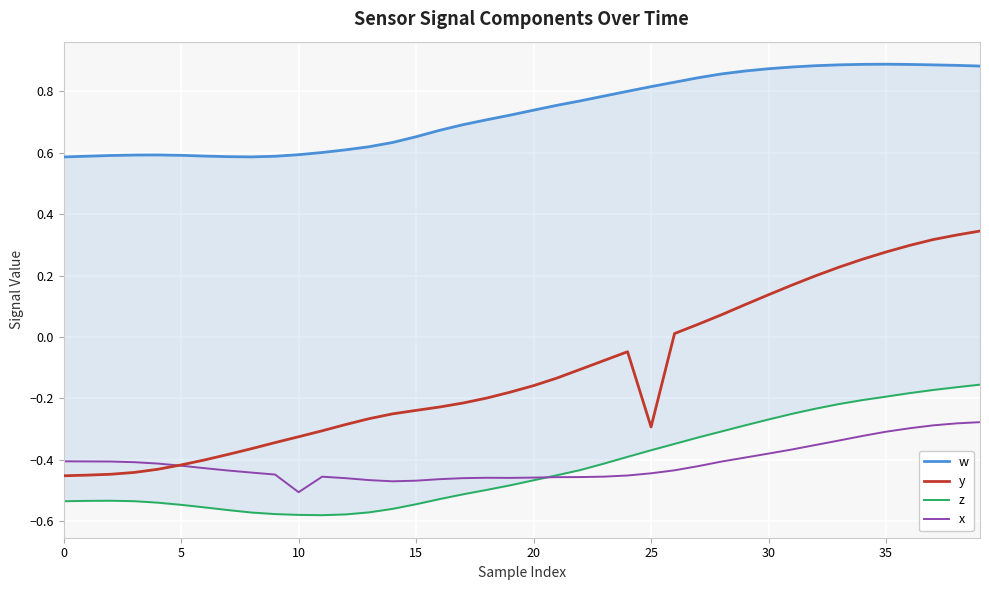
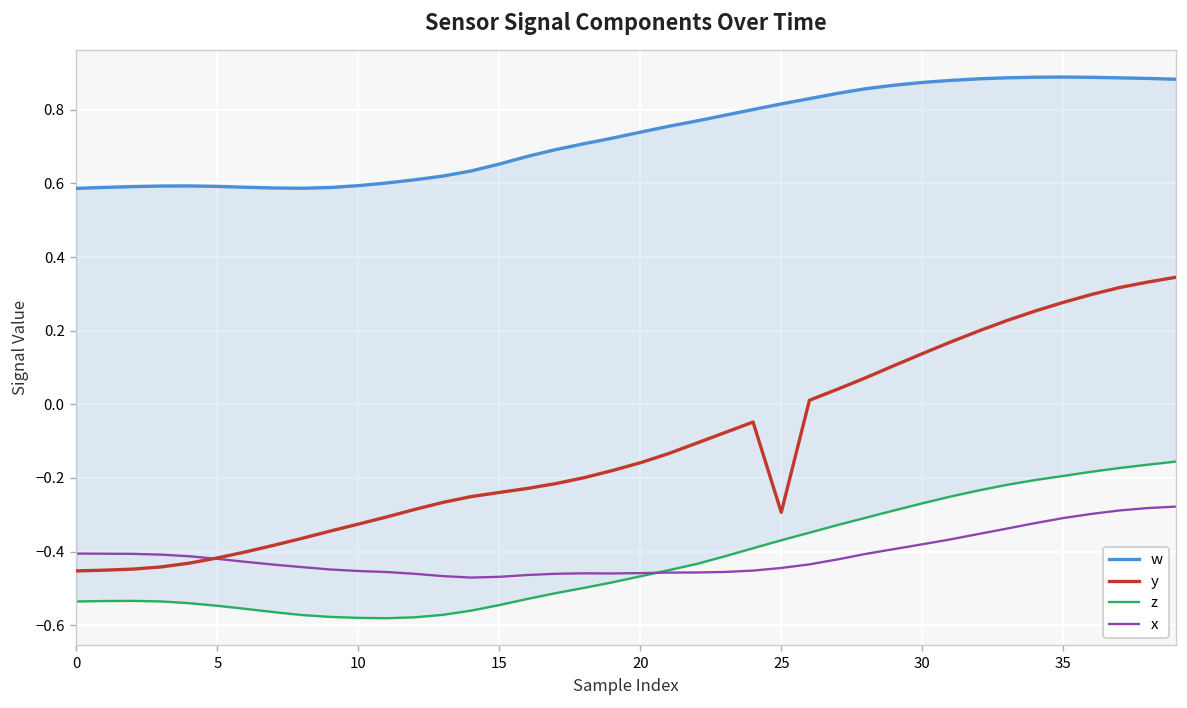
x, 10: -0.51 -> -0.45
